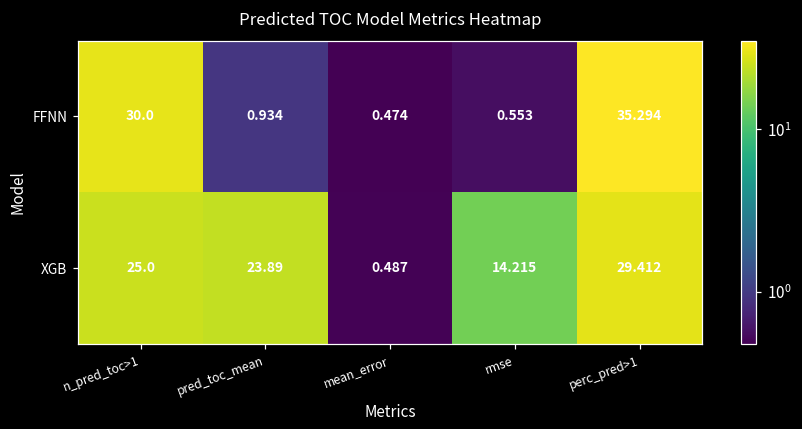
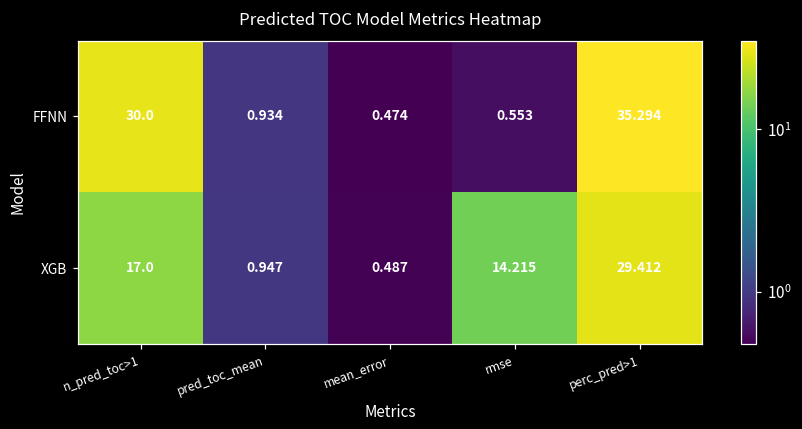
XGB, n_pred_toc>1: 25.0 -> 17.0
XGB, pred_toc_mean: 23.89 -> 0.947
